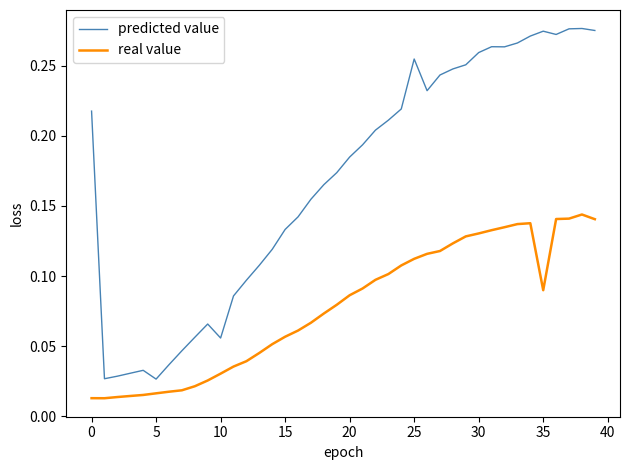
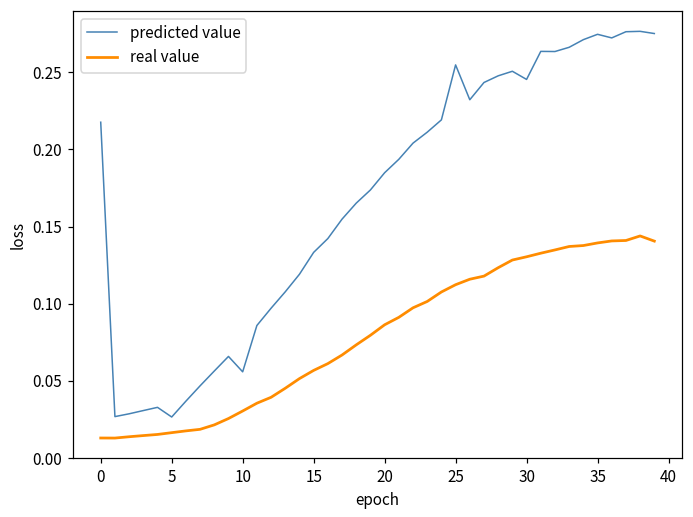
predicted value, 30: 0.259 -> 0.245
real value, 35: 0.090 -> 0.139
